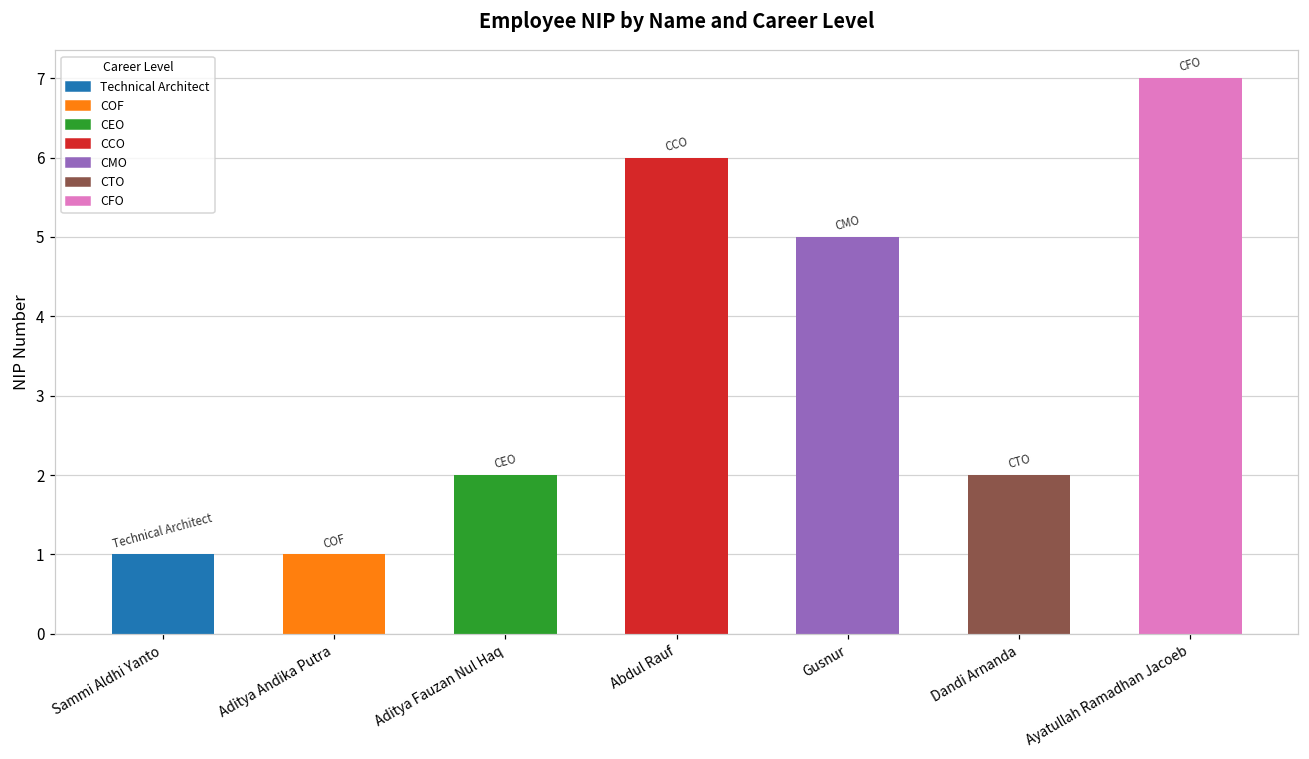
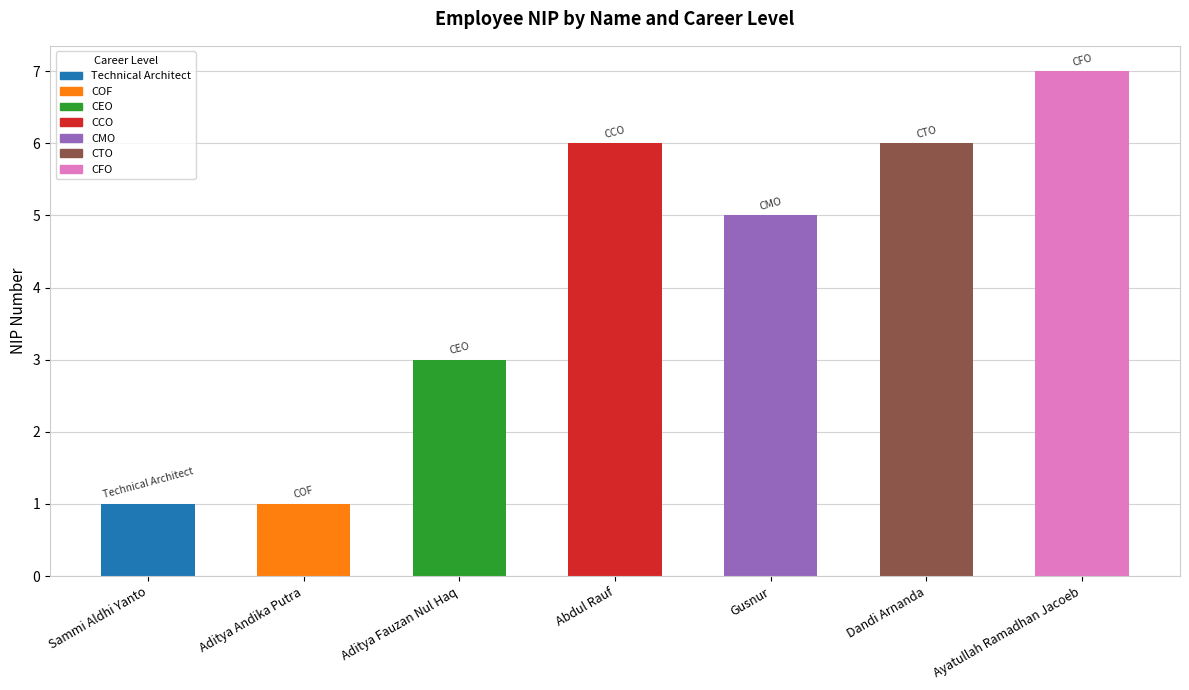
Aditya Fauzan Nul Haq: 2 -> 3
Dandi Arnanda: 2 -> 6
